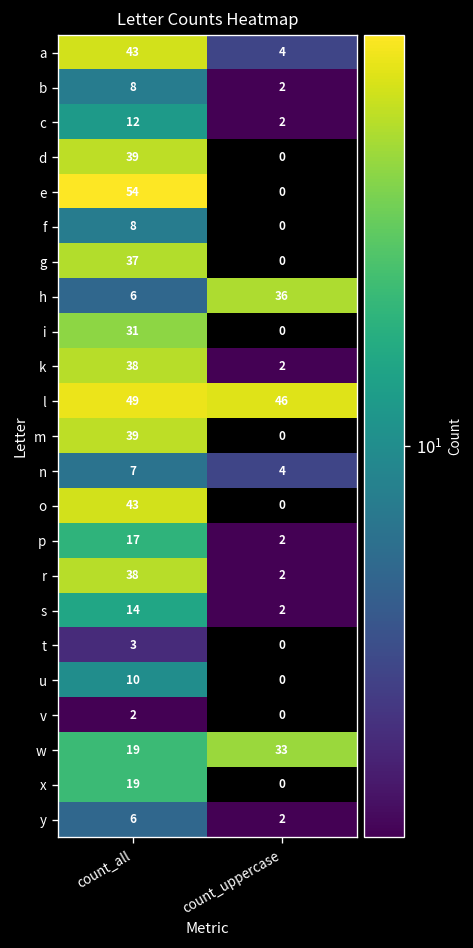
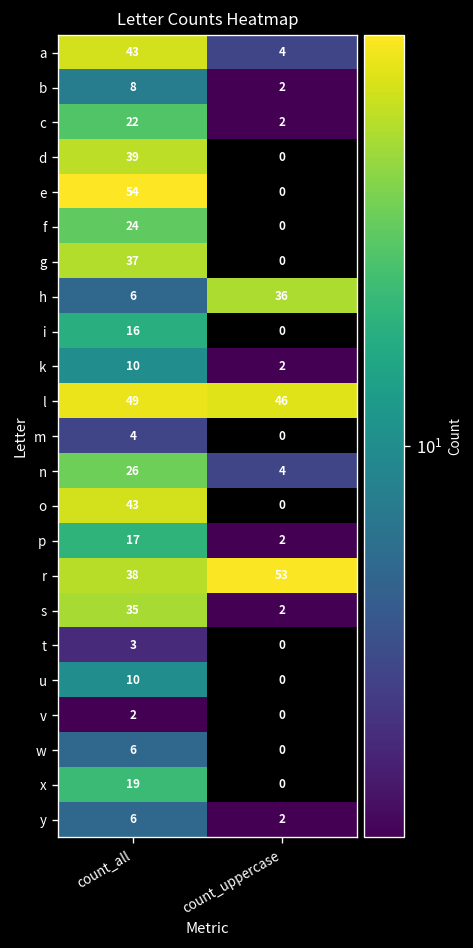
c, count_all: 12 -> 22
f, count_all: 8 -> 24
i, count_all: 31 -> 16
k, count_all: 38 -> 10
m, count_all: 39 -> 4
n, count_all: 7 -> 26
r, count_uppercase: 2 -> 53
s, count_all: 14 -> 35
w, count_all: 19 -> 6
w, count_uppercase: 33 -> 0
